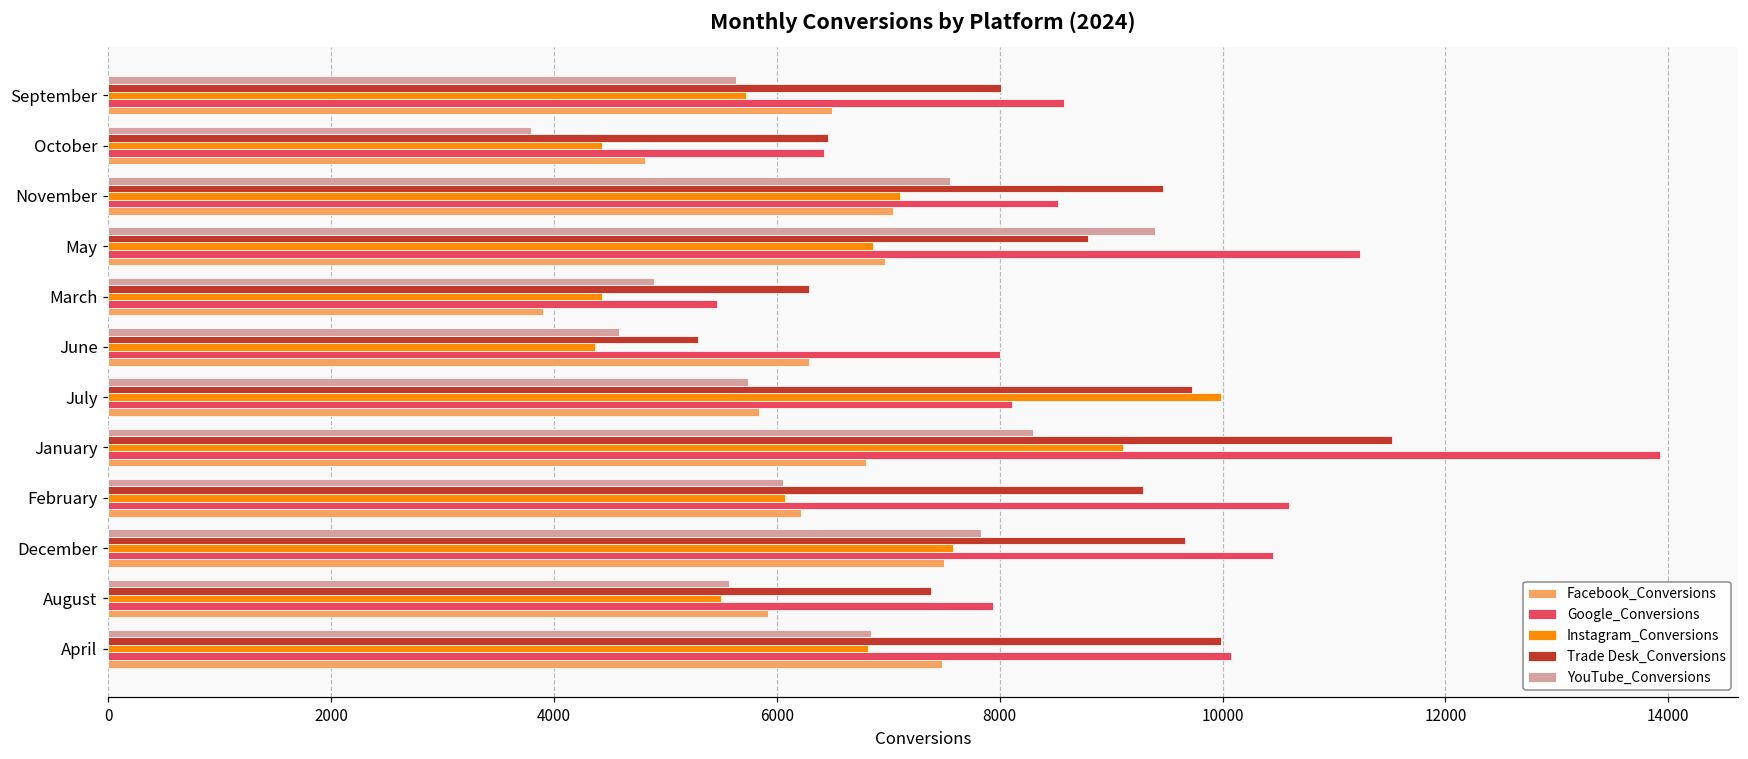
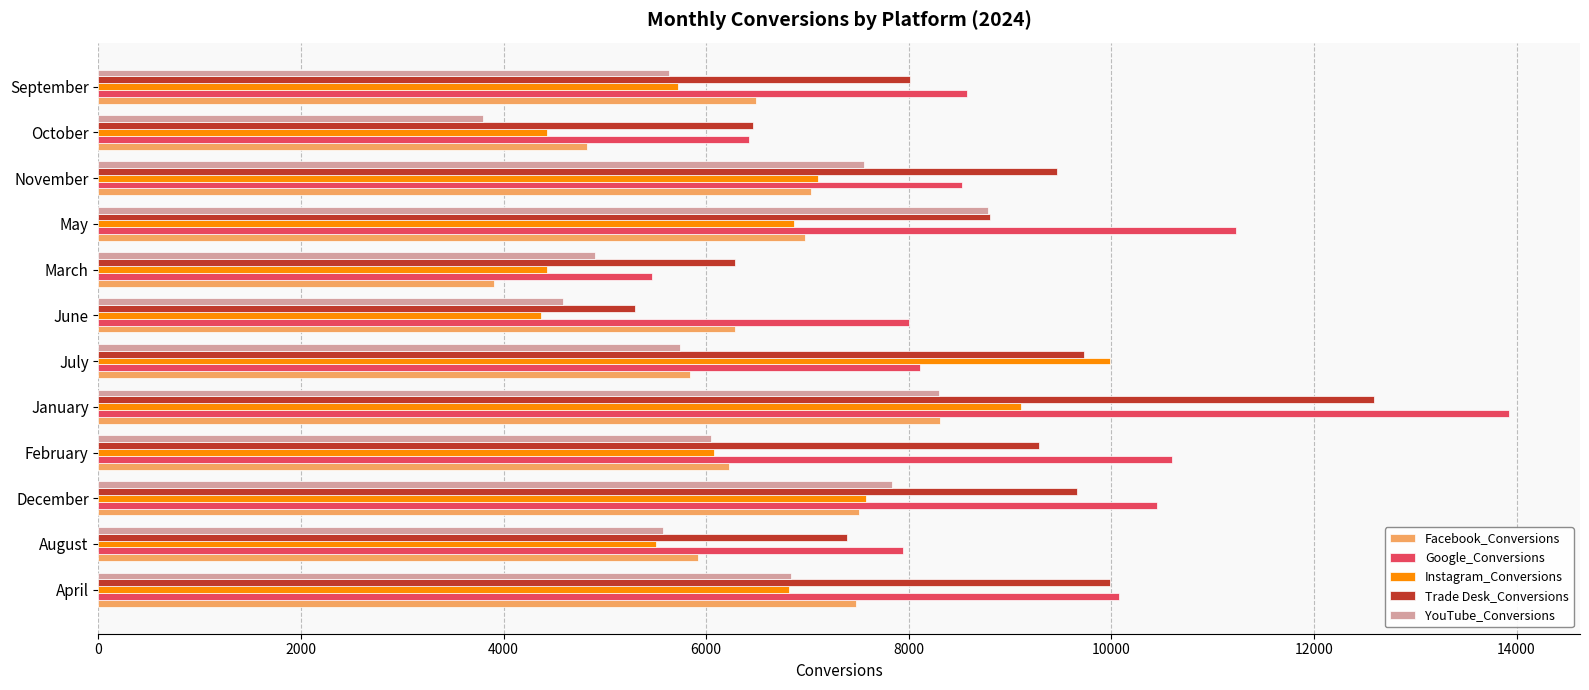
YouTube_Conversions, May: 9390 -> 8780
Trade Desk_Conversions, January: 11530 -> 12590
Facebook_Conversions, January: 6800 -> 8310
